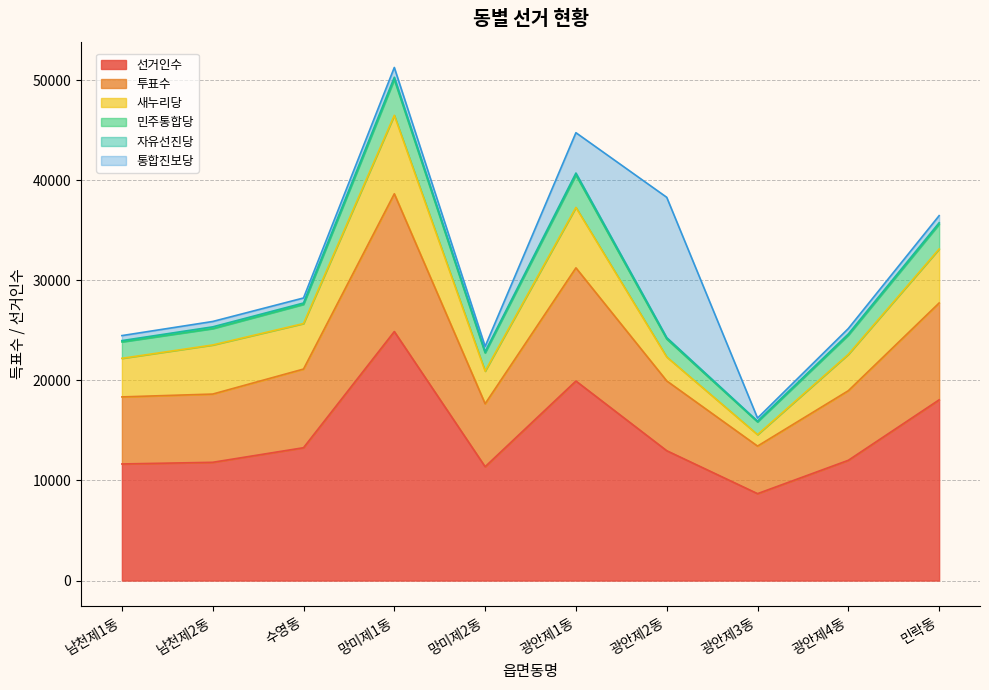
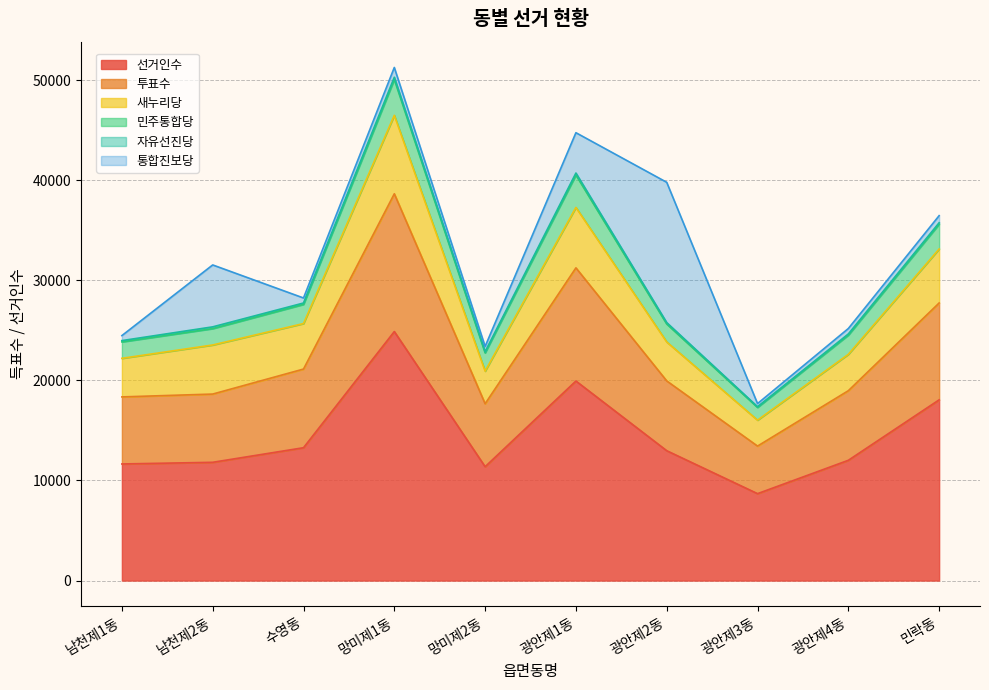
통합진보당, 남천제2동: 500 -> 6200
새누리당, 광안제2동: 2400 -> 3900
새누리당, 광안제3동: 1100 -> 2600
